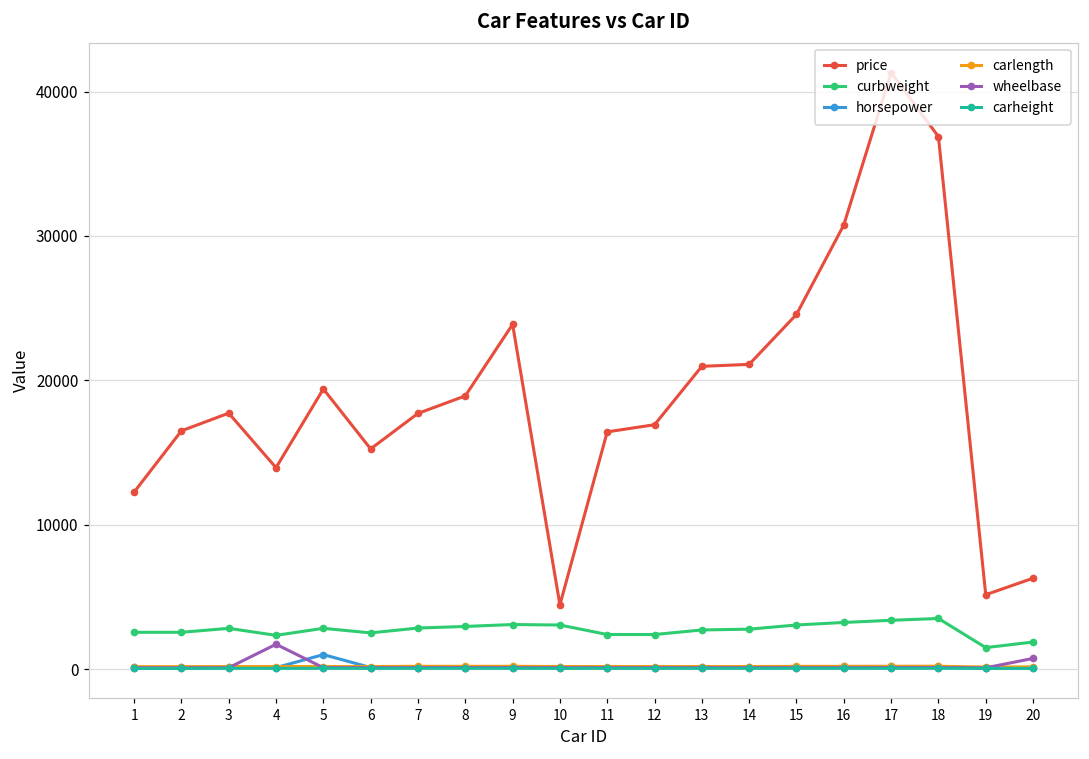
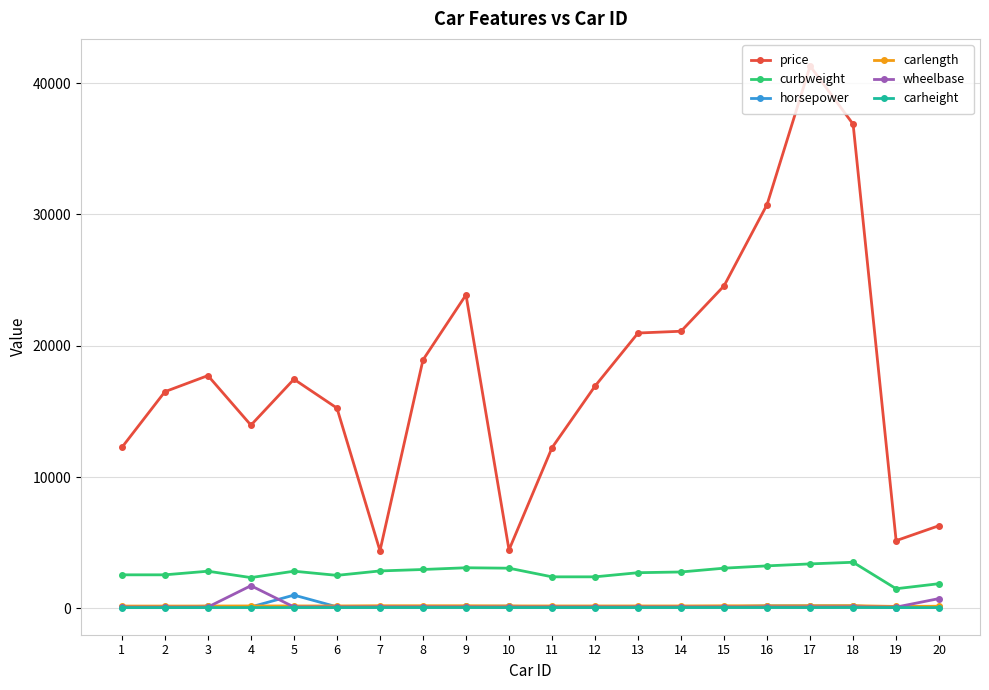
price, 5: 19400 -> 17500
price, 7: 17700 -> 4400
price, 11: 16400 -> 12200
